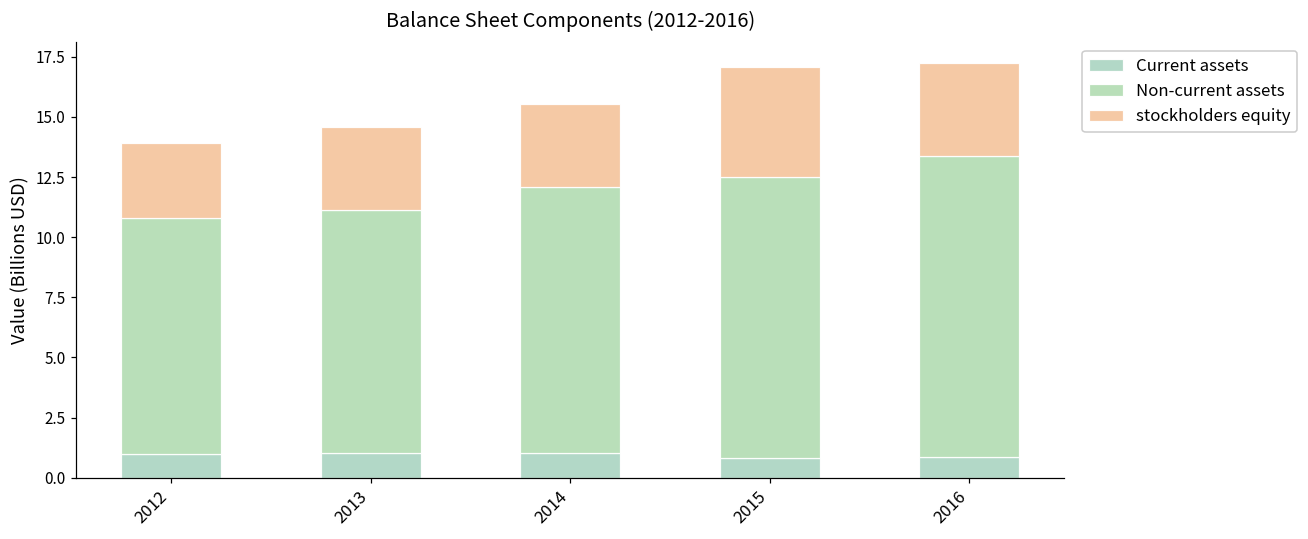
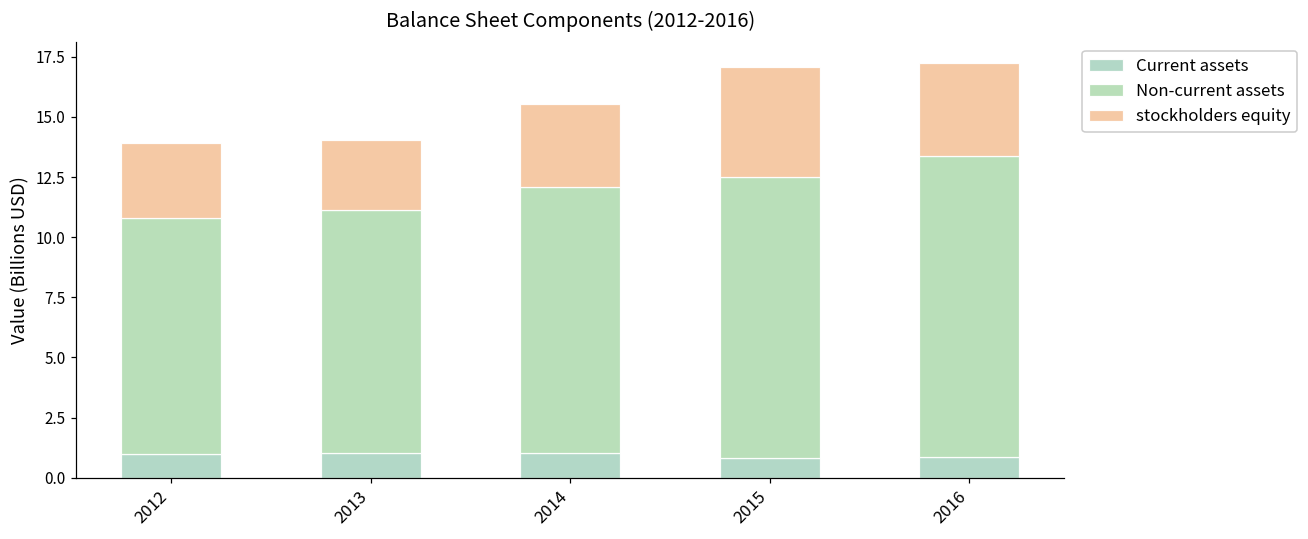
stockholders equity, 2013: 3.5 -> 2.9
